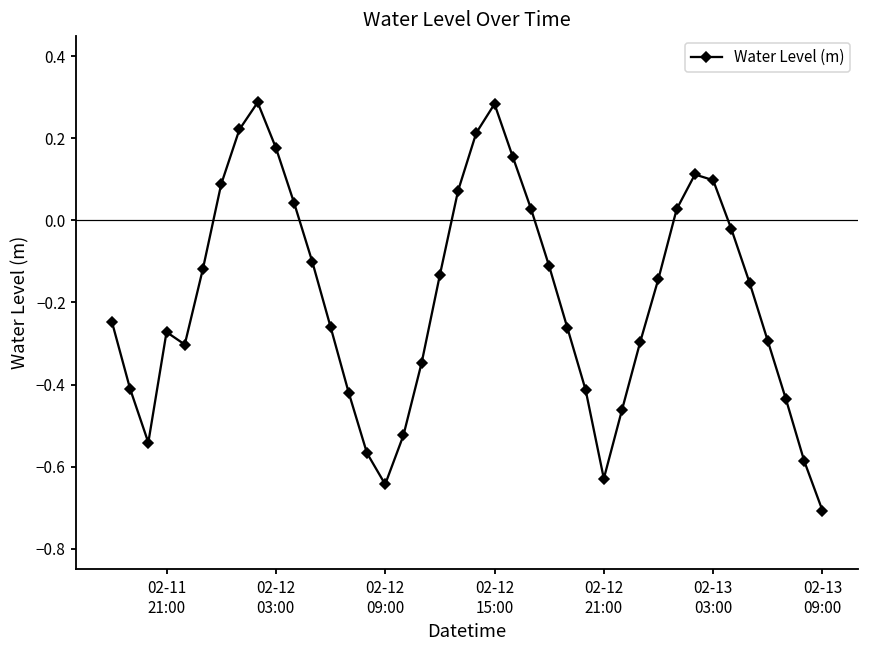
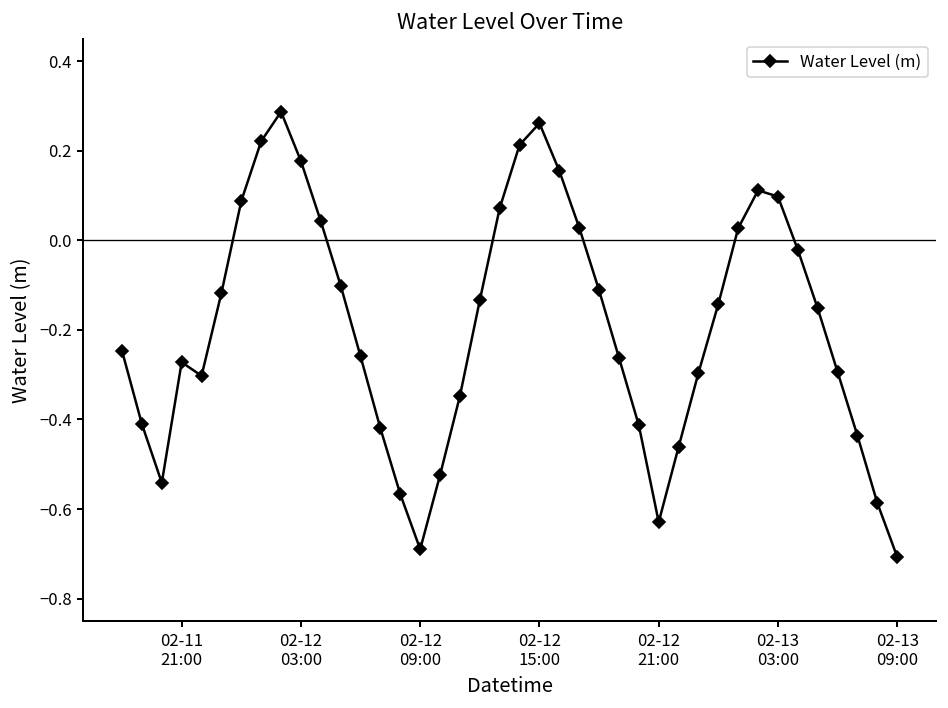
02-12 09:00: -0.64 -> -0.69
02-12 15:00: 0.28 -> 0.26
